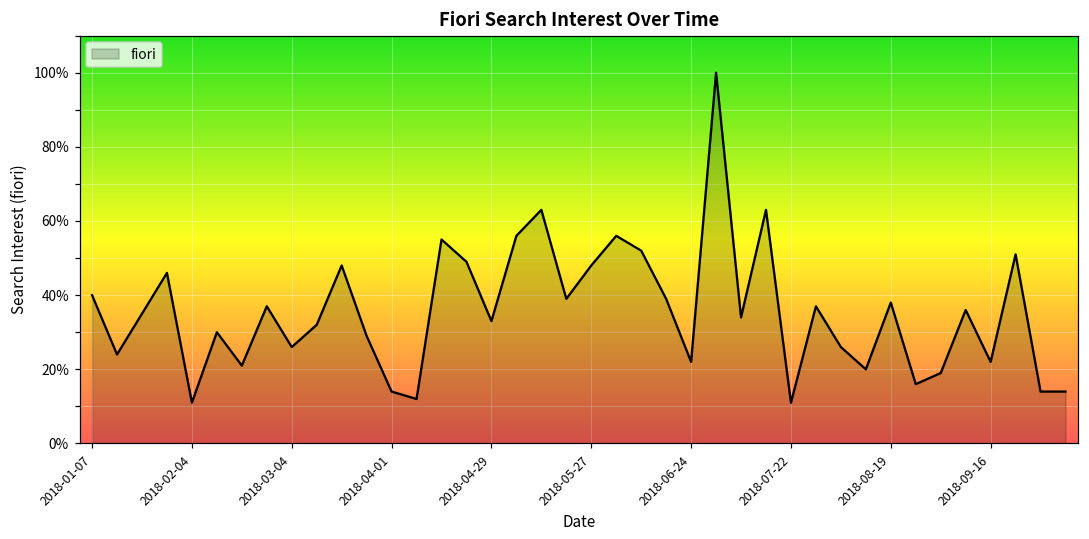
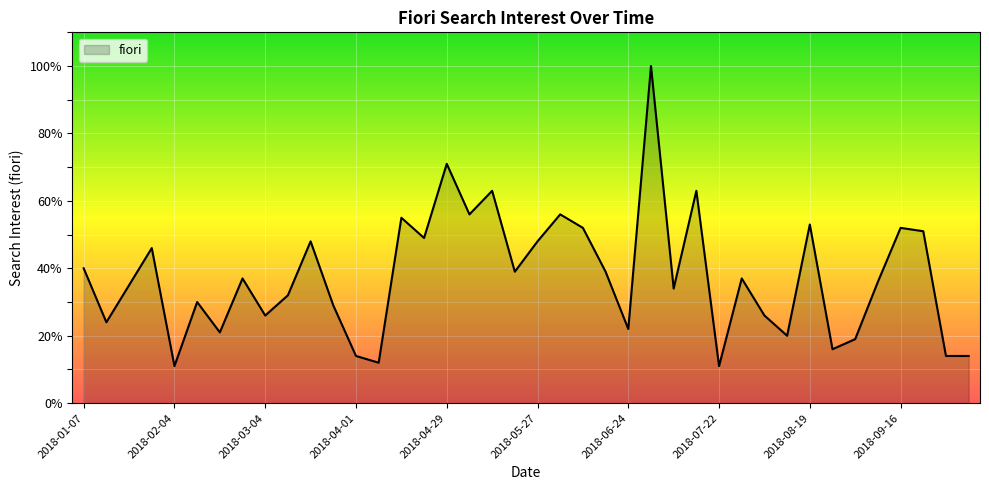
2018-04-29: 33% -> 71%
2018-08-19: 38% -> 53%
2018-09-16: 22% -> 52%
